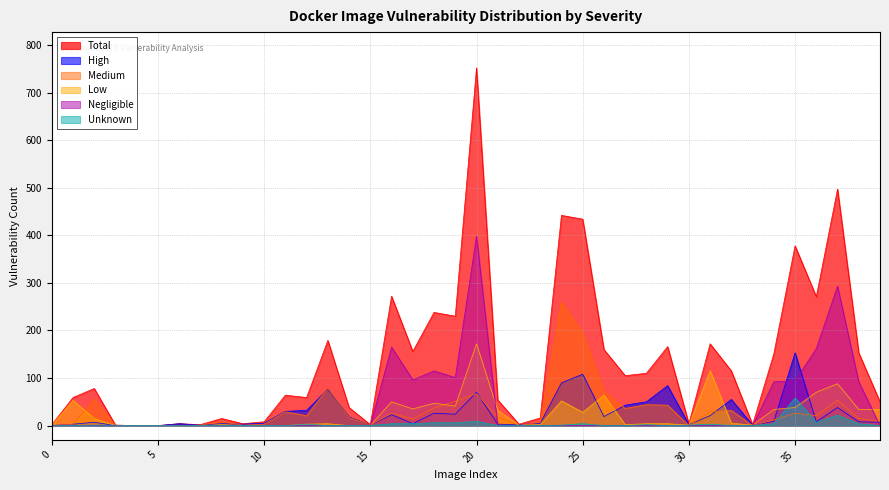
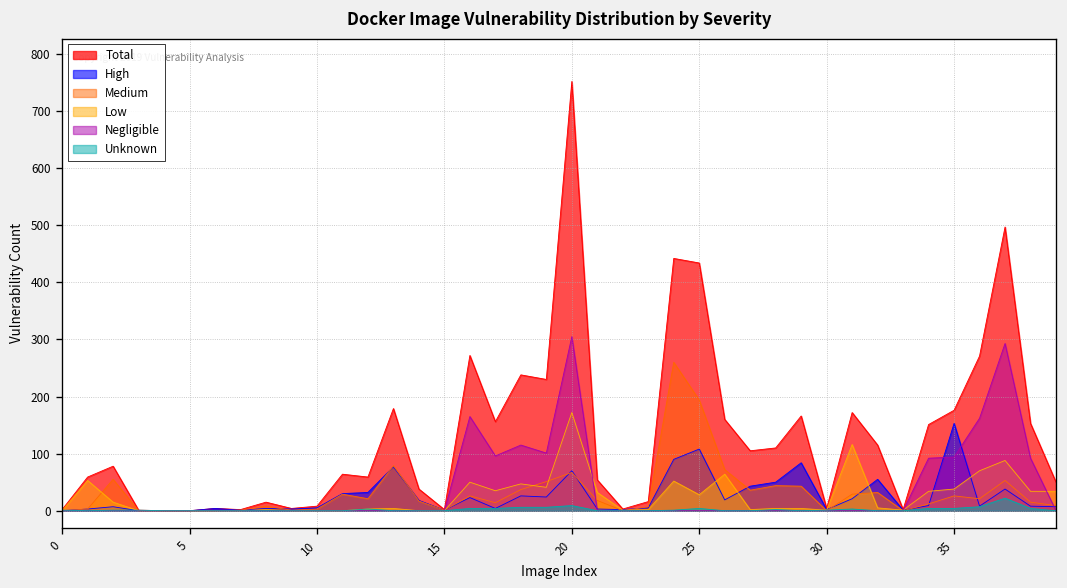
Negligible, 20: 400 -> 310
Total, 35: 380 -> 180
Unknown, 35: 60 -> 0
